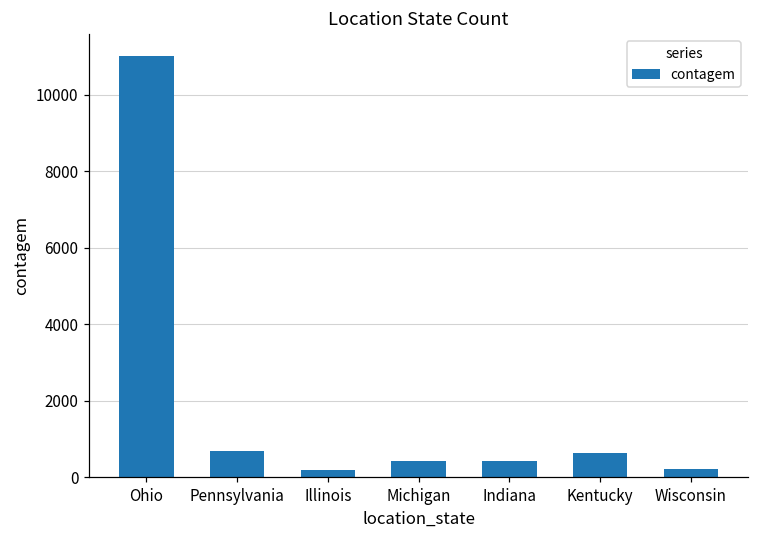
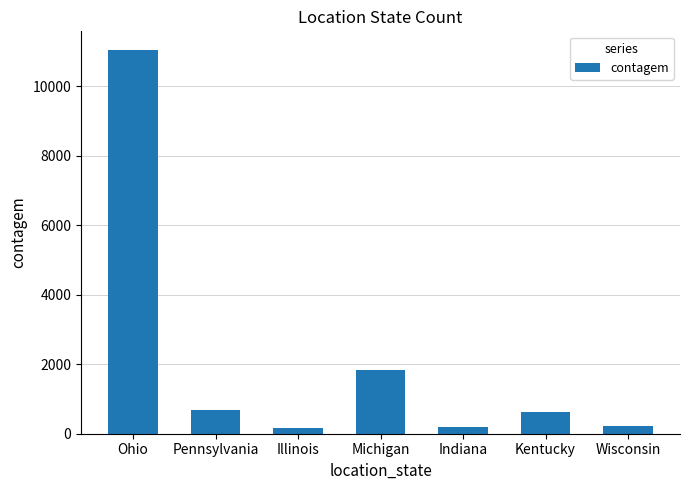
Michigan: 400 -> 1800
Indiana: 400 -> 200
